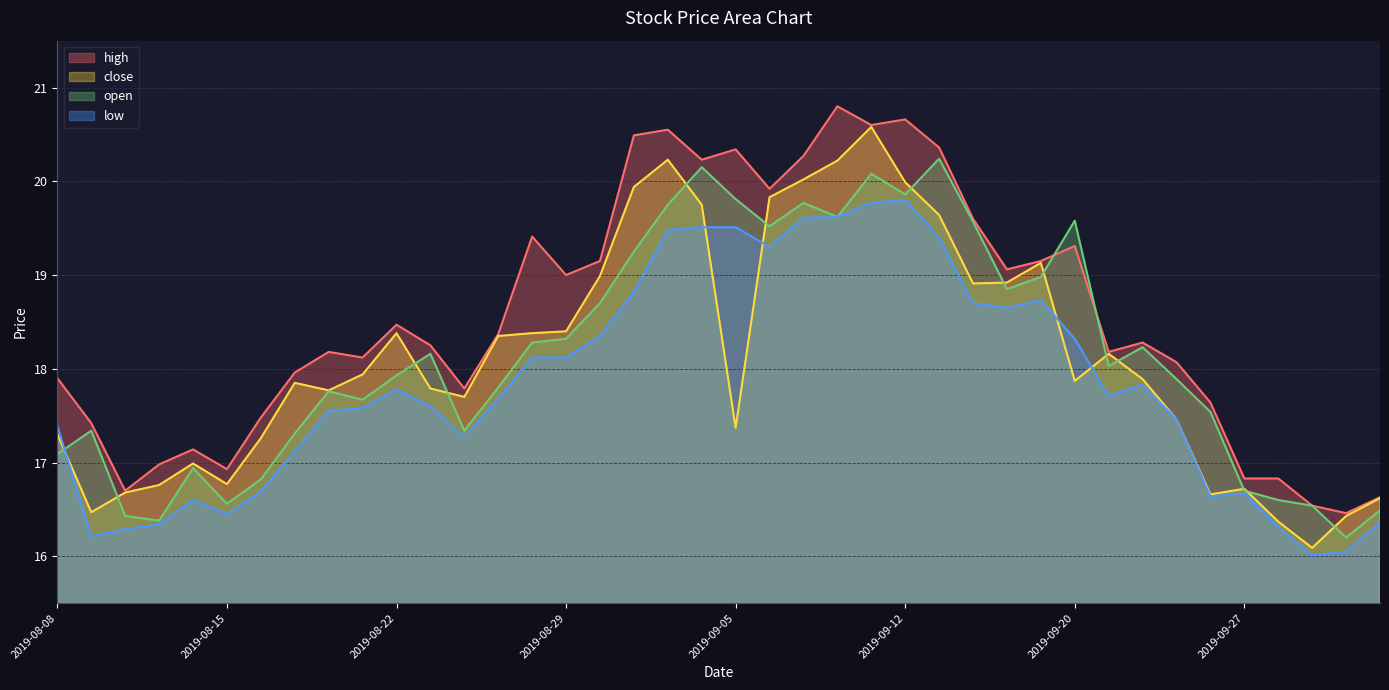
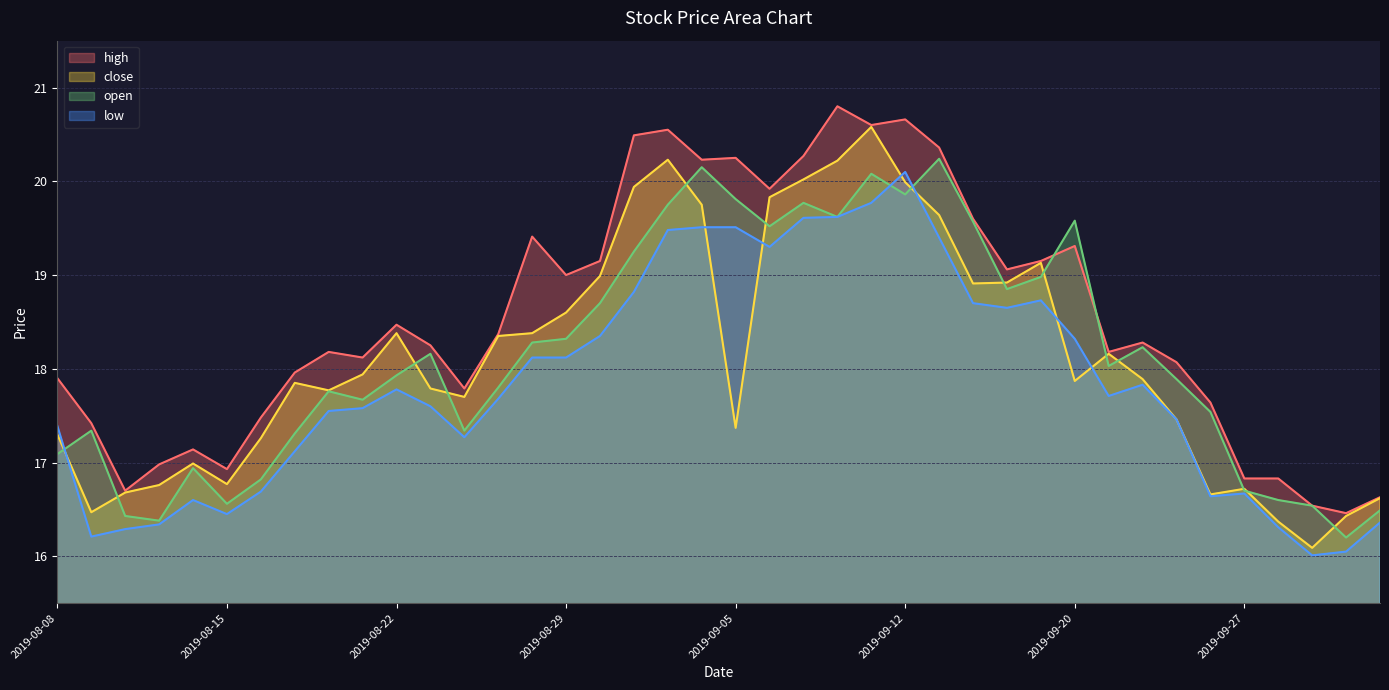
close, 2019-08-29: 18.4 -> 18.6
high, 2019-09-05: 20.34 -> 20.25
low, 2019-09-12: 19.8 -> 20.1
